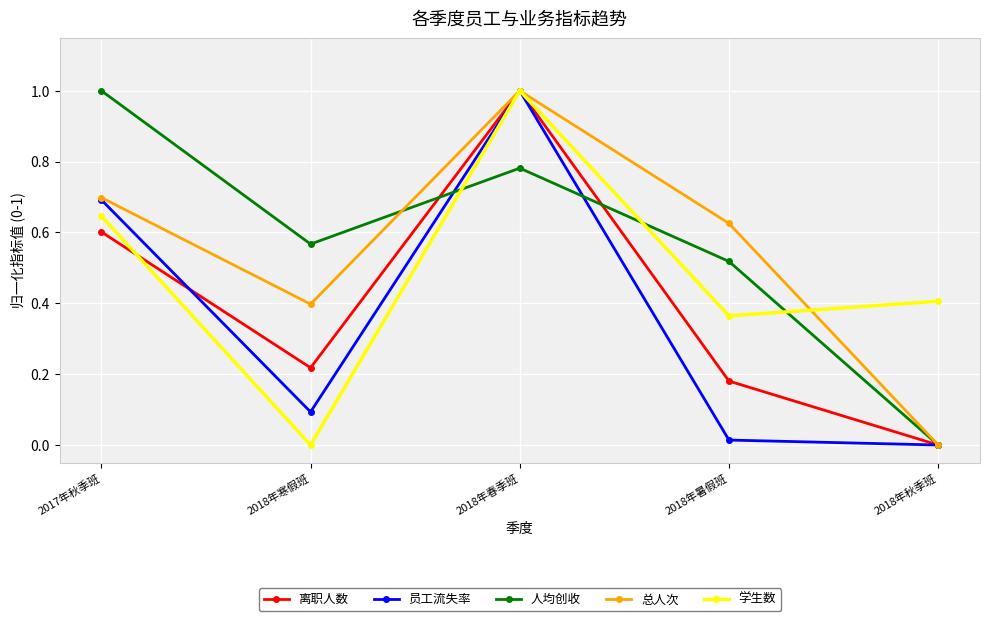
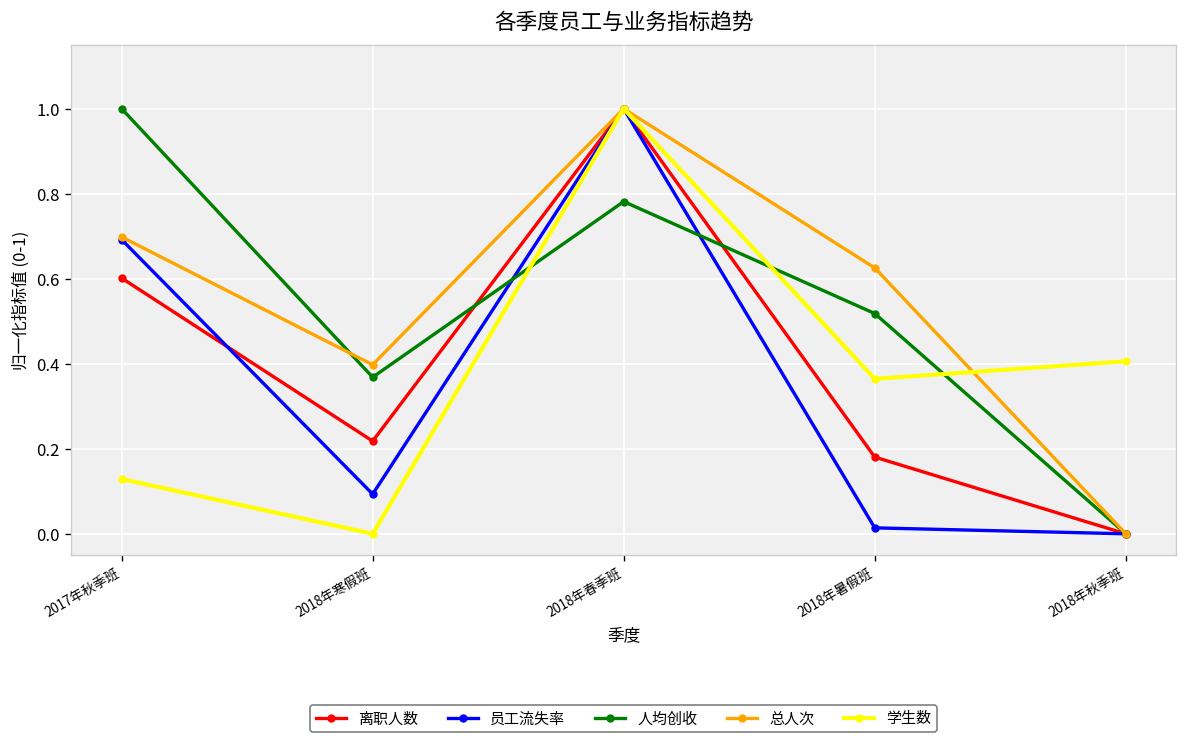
学生数, 2017年秋季班: 0.65 -> 0.13
人均创收, 2018年寒假班: 0.57 -> 0.37
